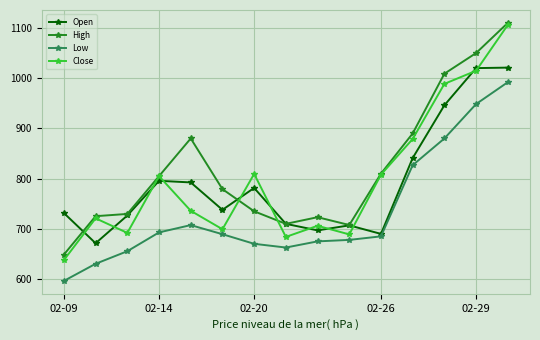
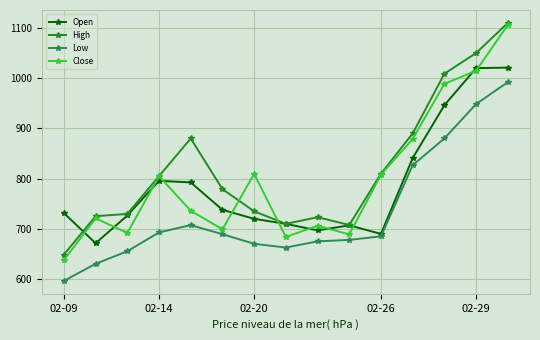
Open, 02-20: 780 -> 720
